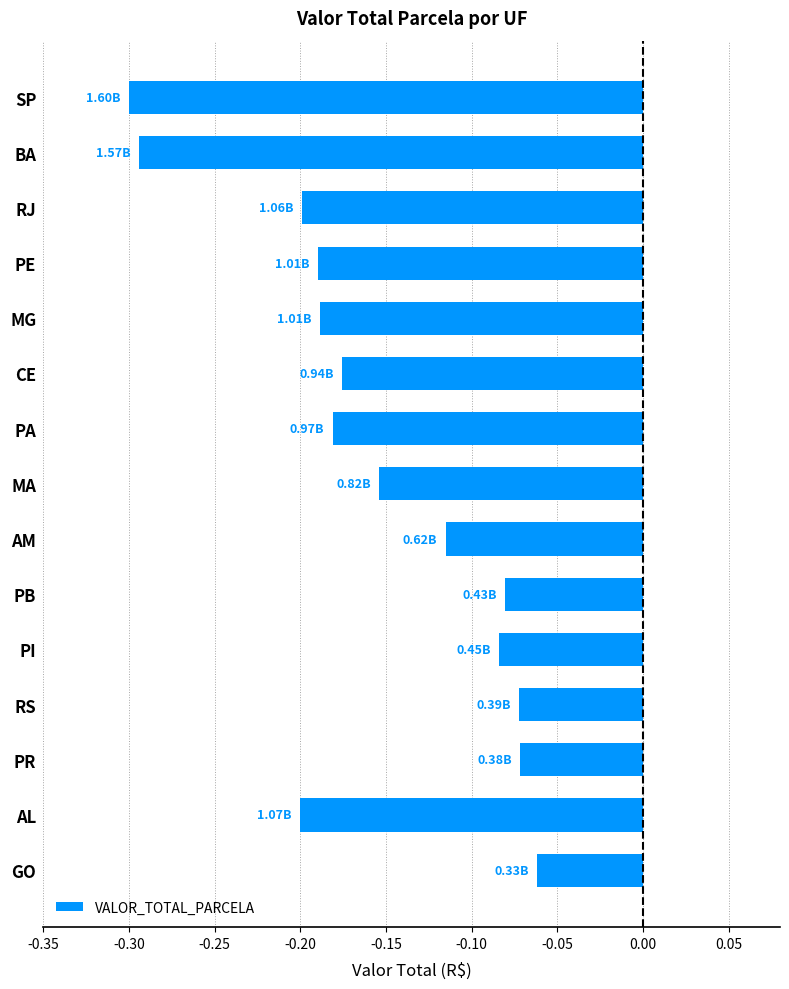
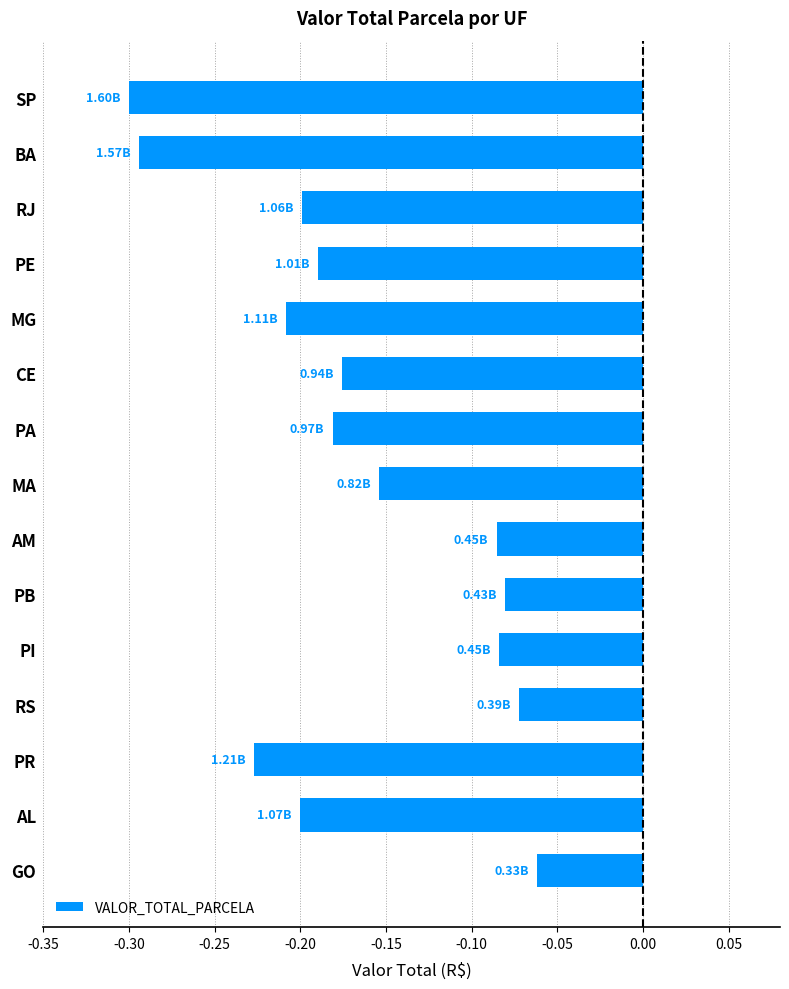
MG: 1.01B -> 1.11B
AM: 0.62B -> 0.45B
PR: 0.38B -> 1.21B
